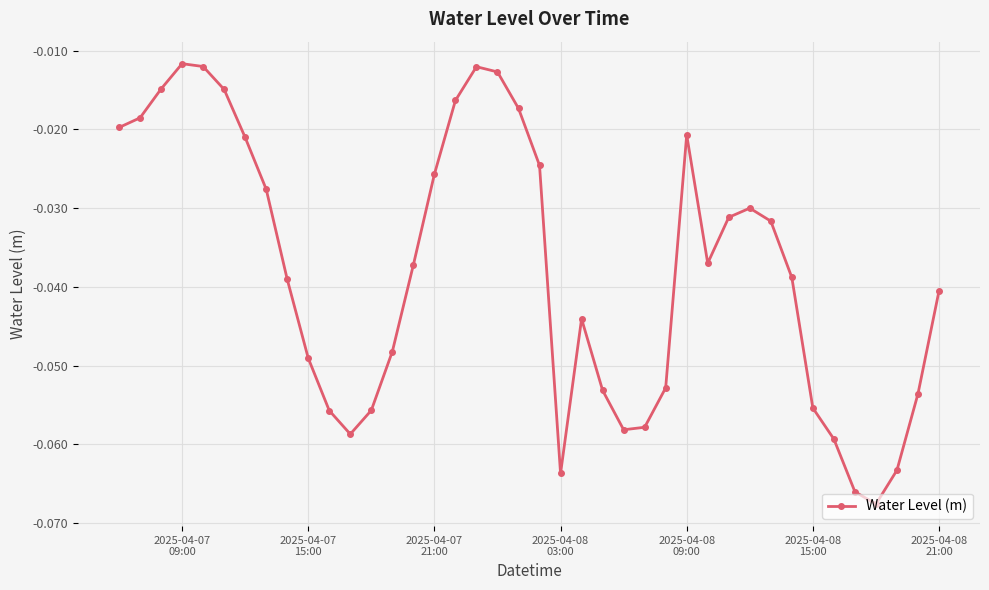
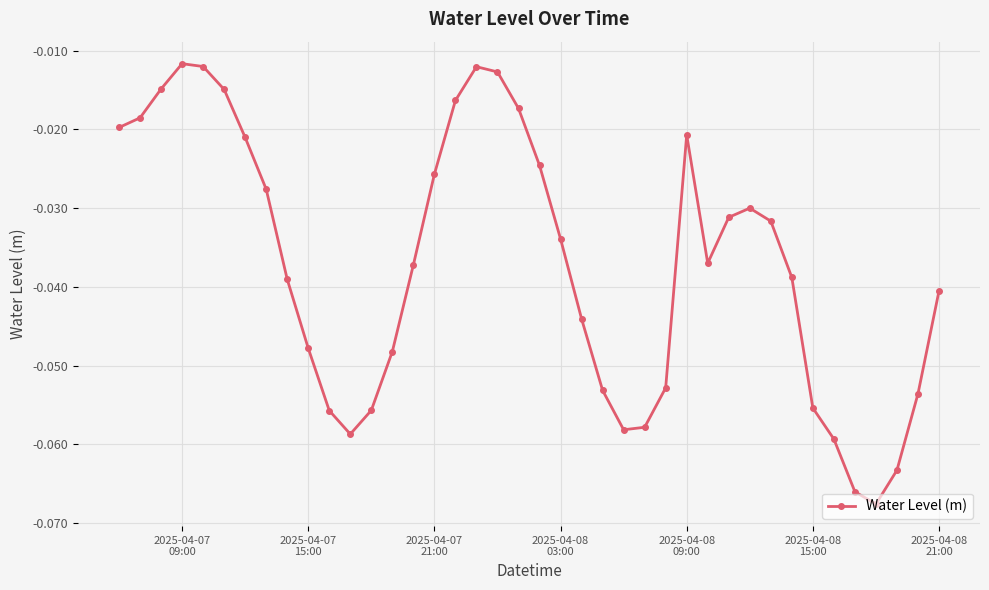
2025-04-07 15:00: -0.049 -> -0.048
2025-04-08 03:00: -0.064 -> -0.034
